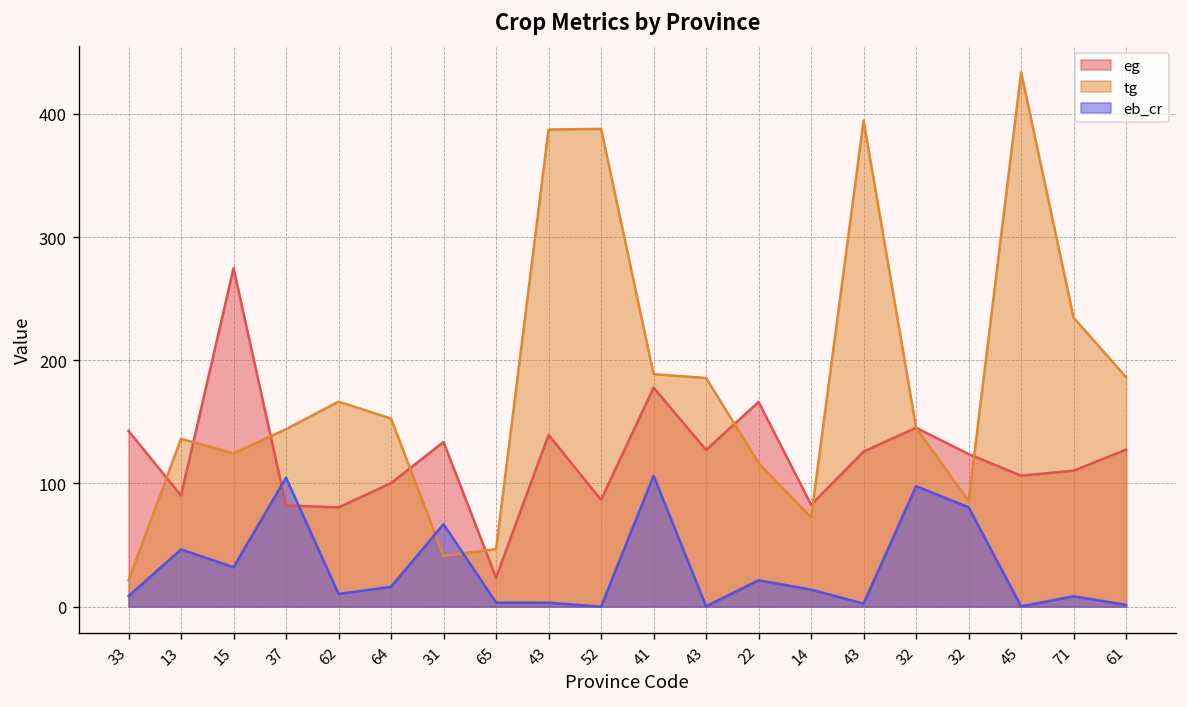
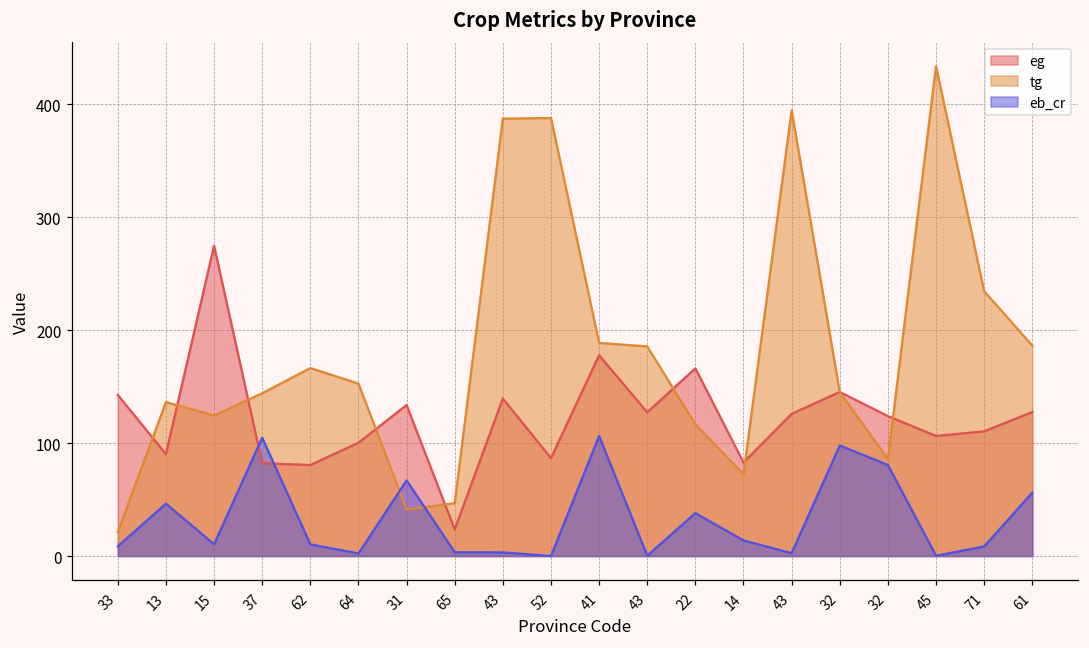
eb_cr, 15: 32 -> 10
eb_cr, 64: 16 -> 2
eb_cr, 22: 21 -> 38
eb_cr, 61: 1 -> 56
